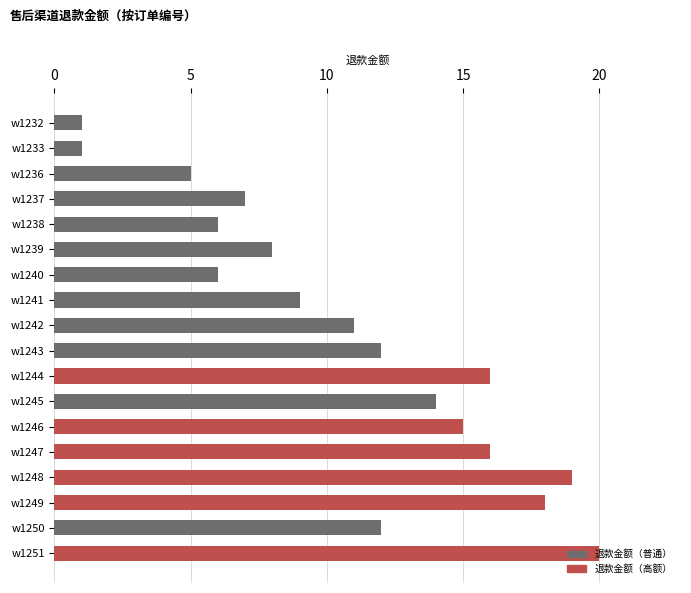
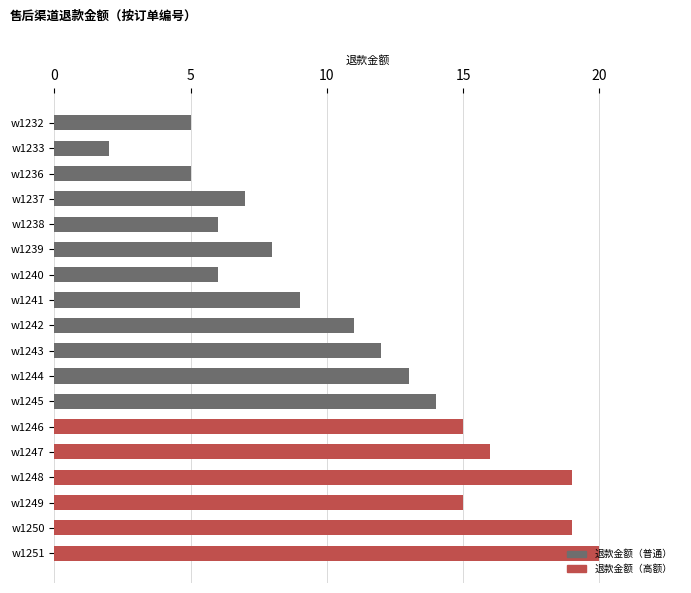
w1232: 1 -> 5
w1233: 1 -> 2
w1244: 16 -> 13
w1249: 18 -> 15
w1250: 12 -> 19
